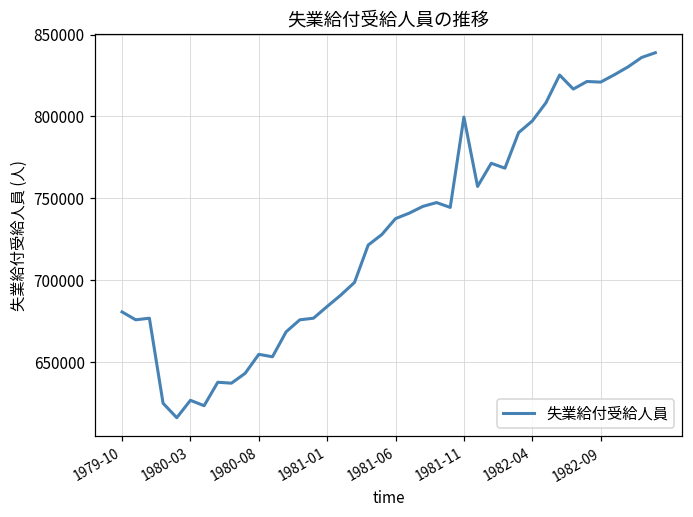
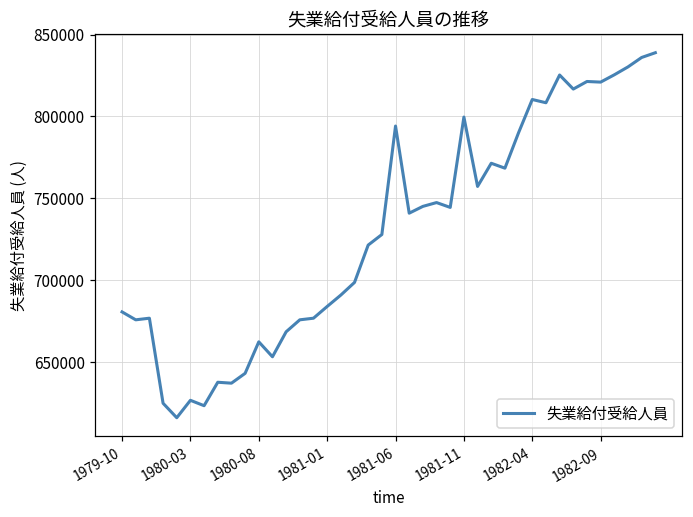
1980-08: 655000 -> 663000
1981-06: 738000 -> 794000
1982-04: 797000 -> 810000
